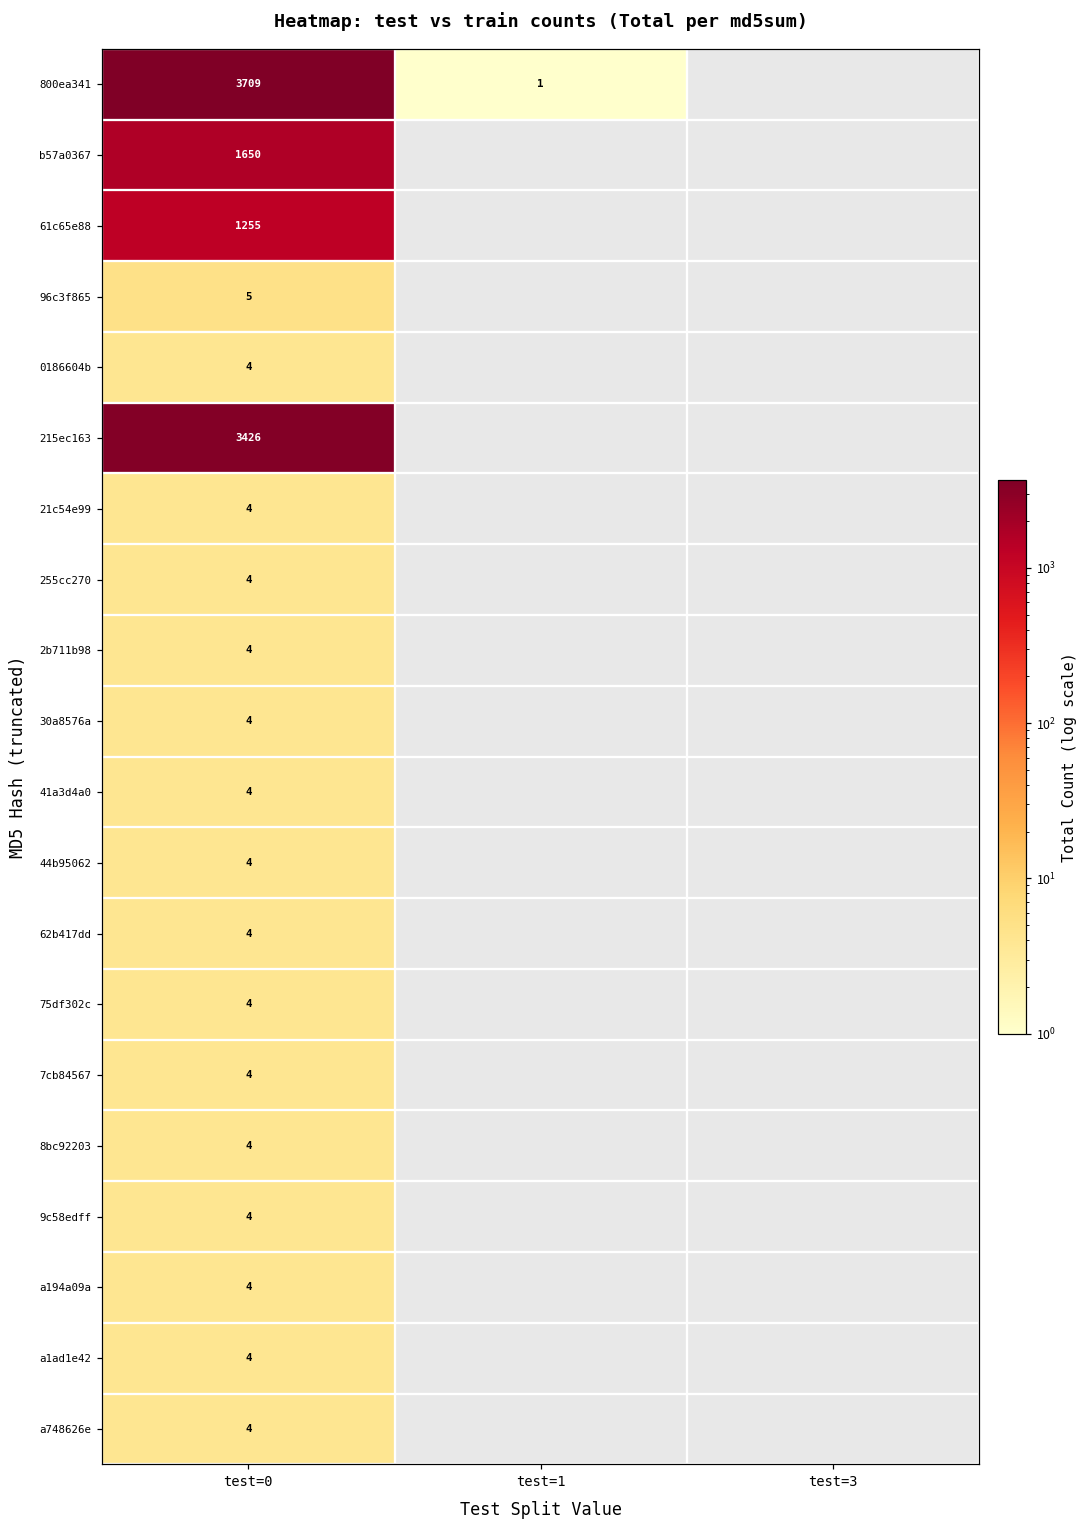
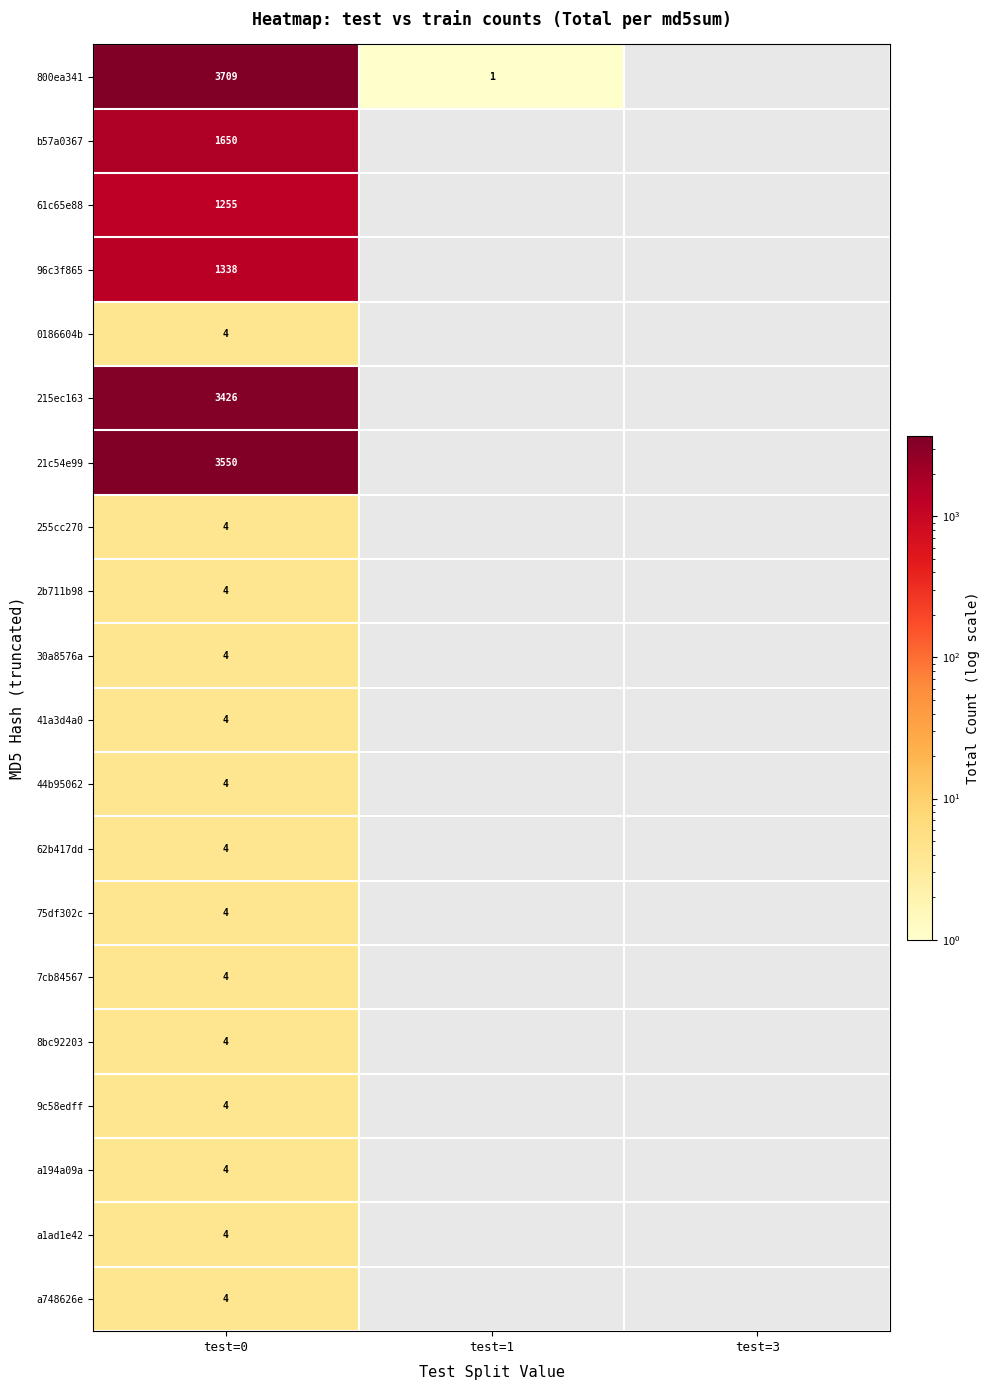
96c3f865, test=0: 5 -> 1338
21c54e99, test=0: 4 -> 3550
